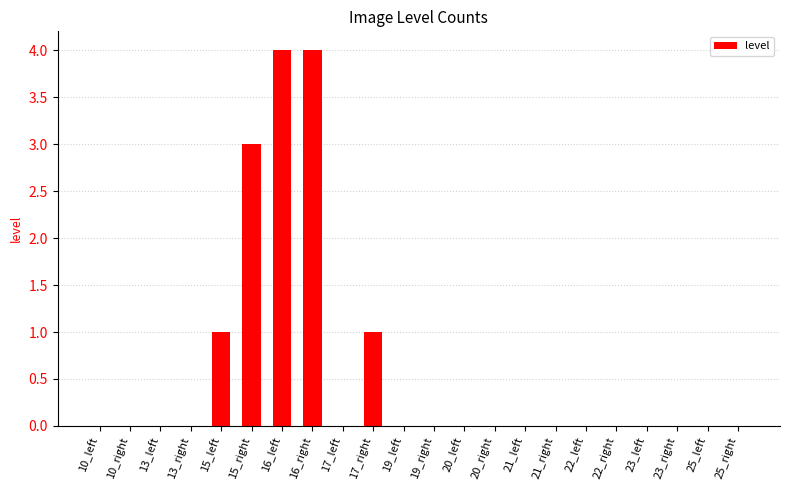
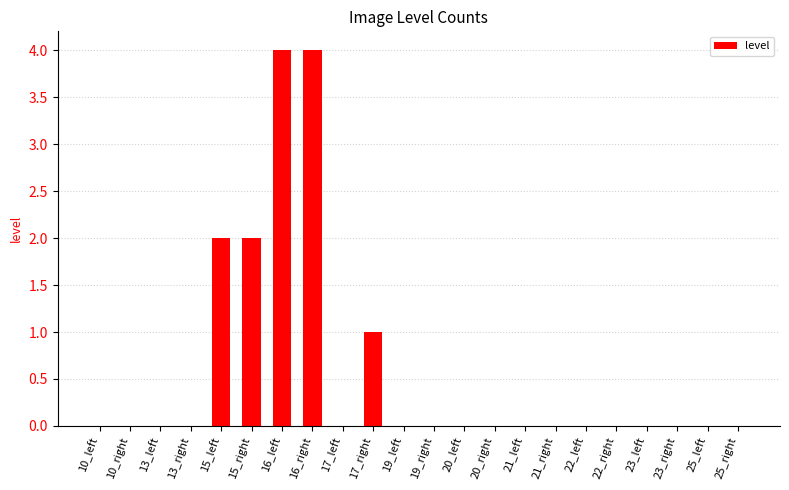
15_left: 1 -> 2
15_right: 3 -> 2
